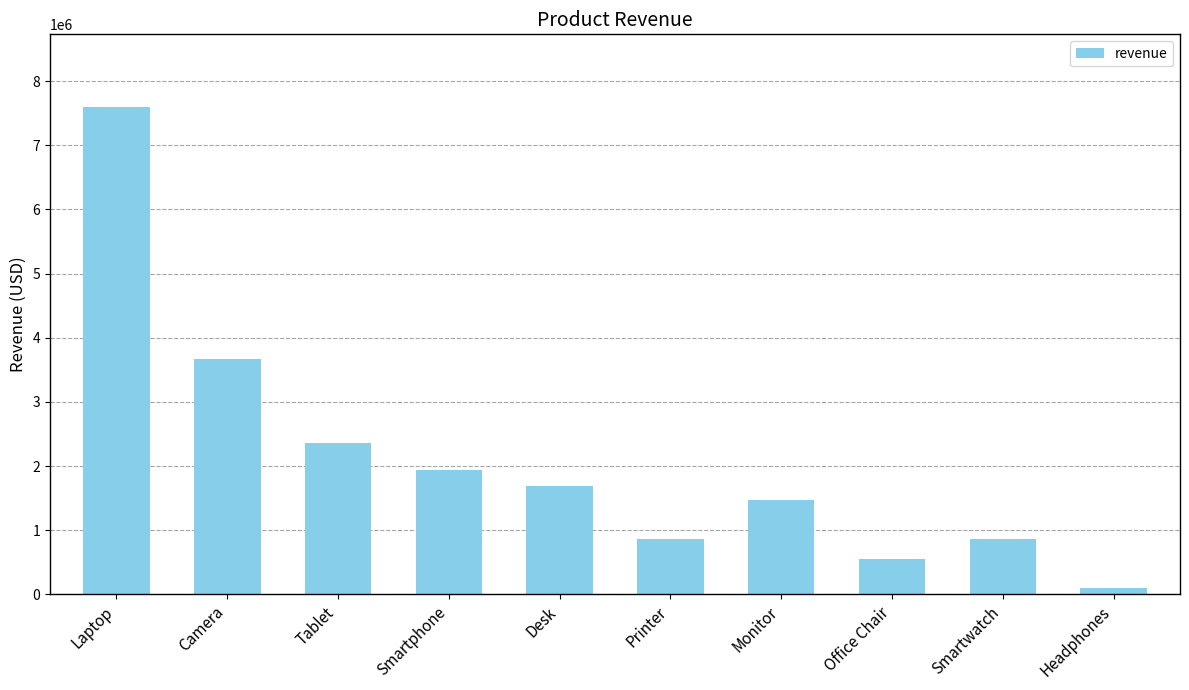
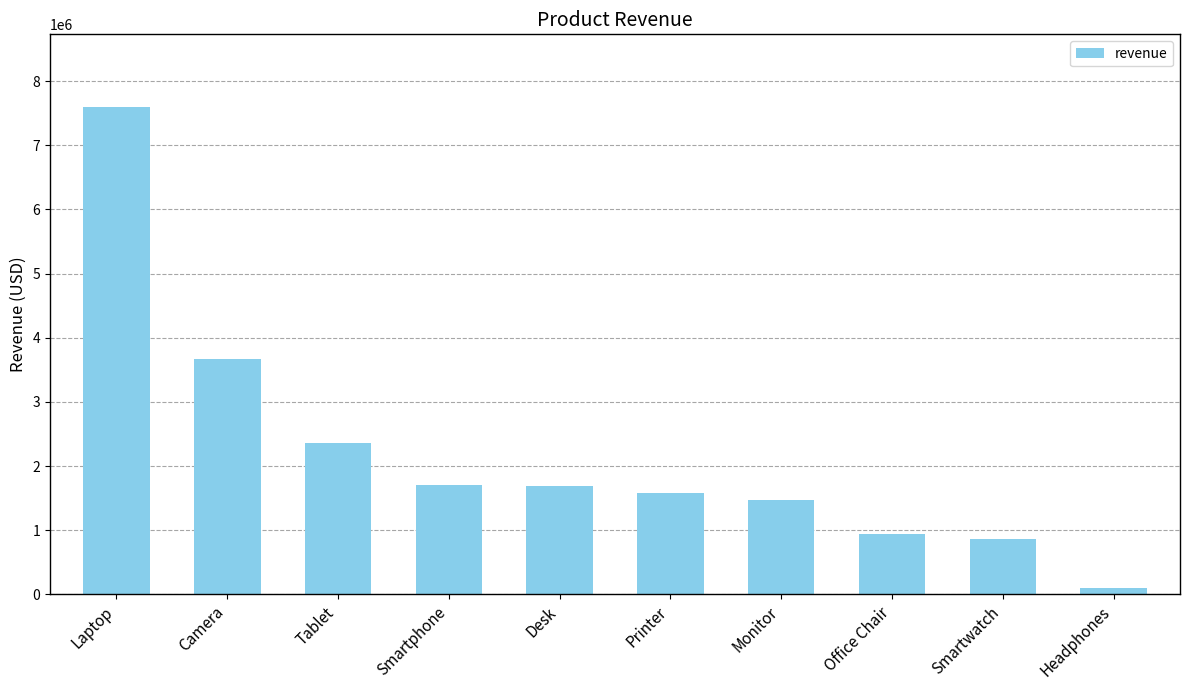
Smartphone: 1900000 -> 1700000
Printer: 900000 -> 1600000
Office Chair: 600000 -> 900000
